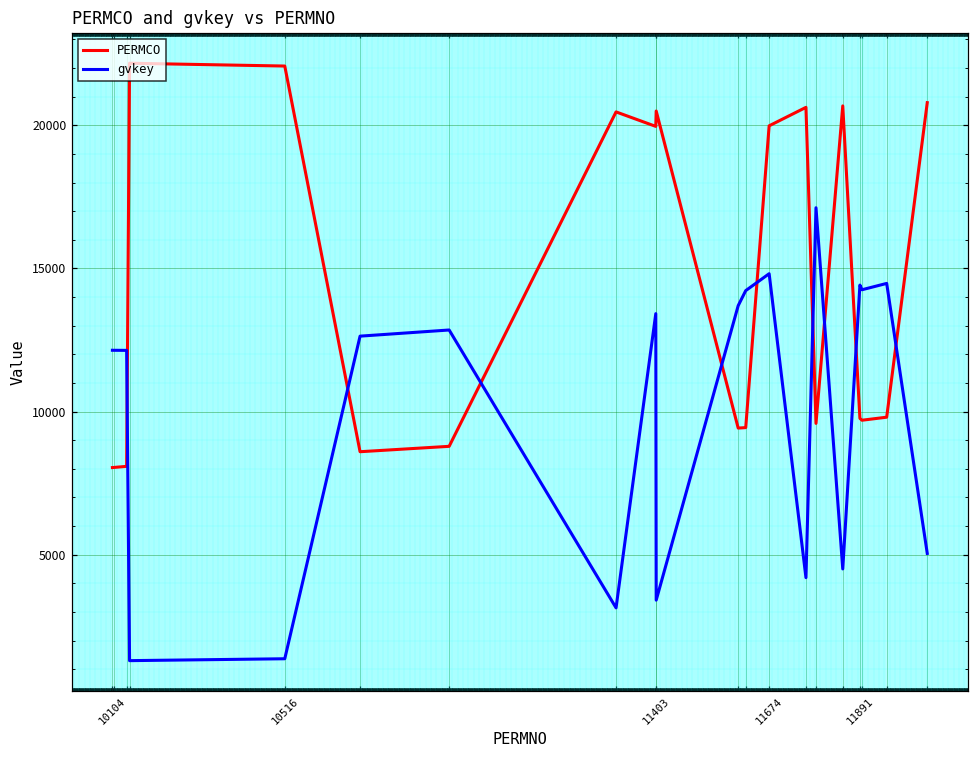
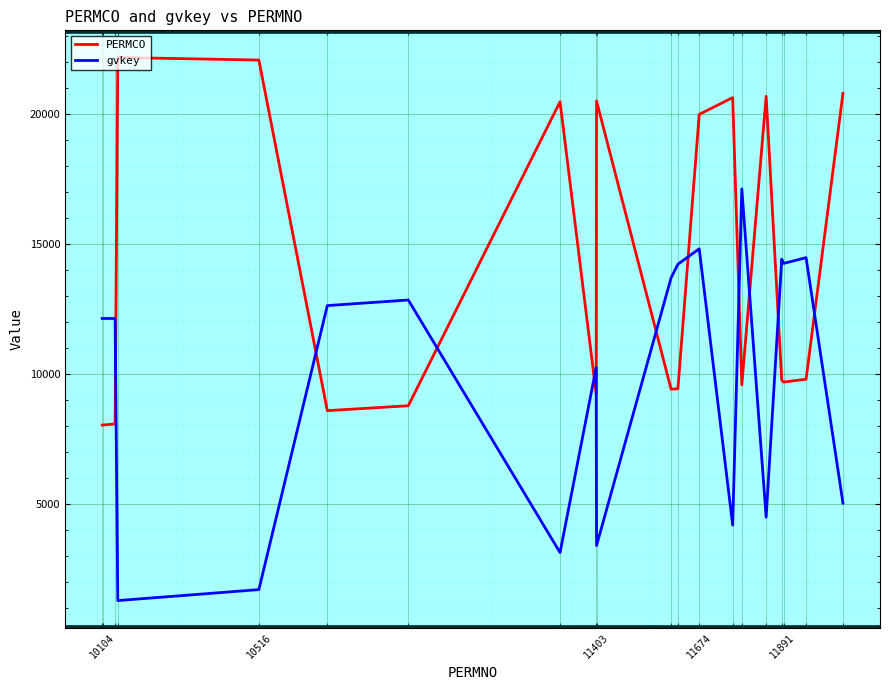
gvkey, 10516: 1400 -> 1700
PERMCO, 11403: 20000 -> 9200
gvkey, 11403: 13400 -> 10300
